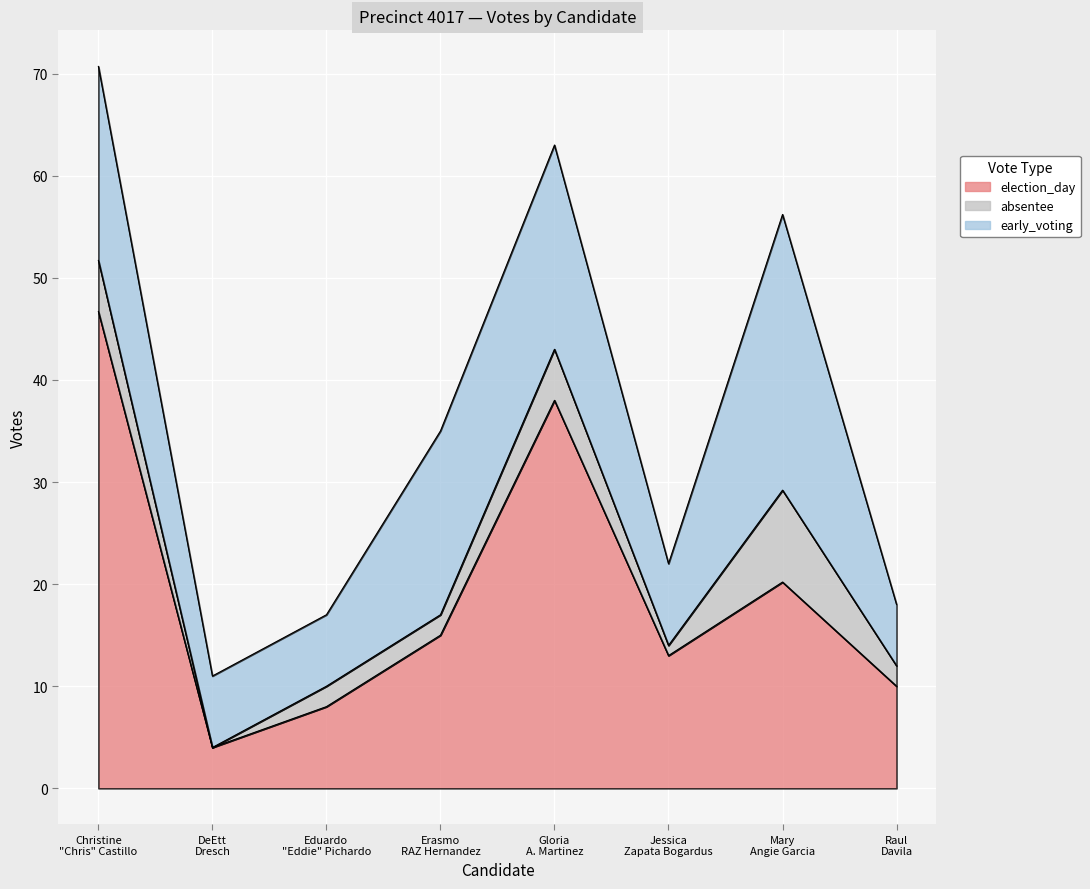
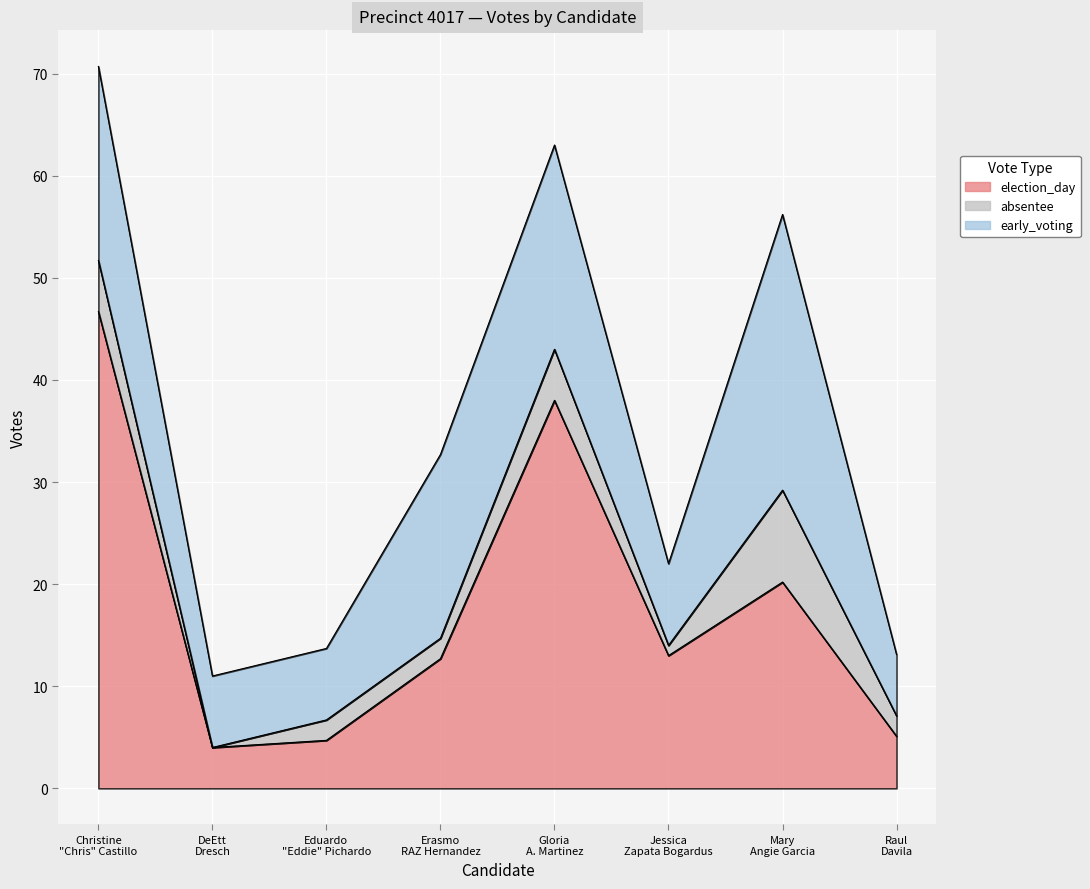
election_day, Eduardo "Eddie" Pichardo: 8.0 -> 4.7
election_day, Erasmo RAZ Hernandez: 15.0 -> 12.7
election_day, Raul Davila: 10.0 -> 5.1
